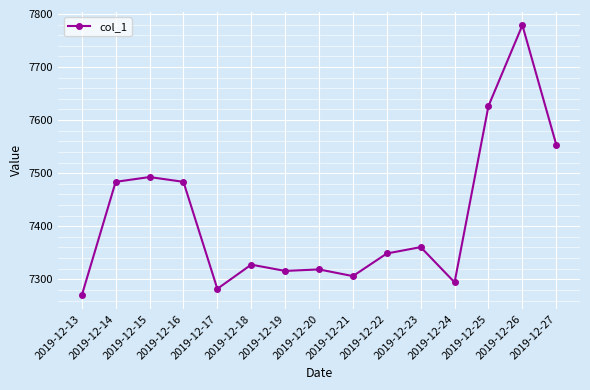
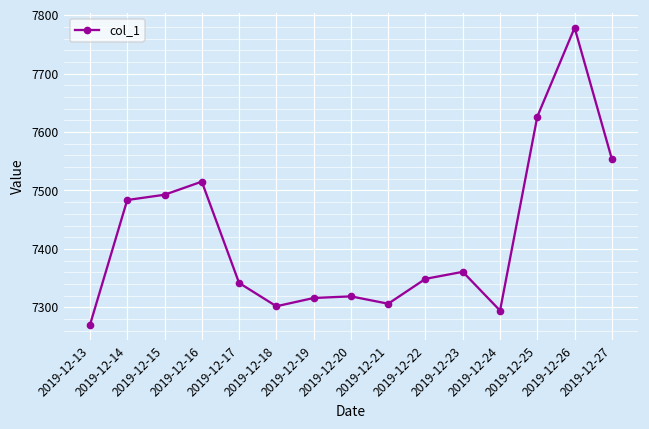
2019-12-16: 7480 -> 7520
2019-12-17: 7280 -> 7340
2019-12-18: 7330 -> 7300
